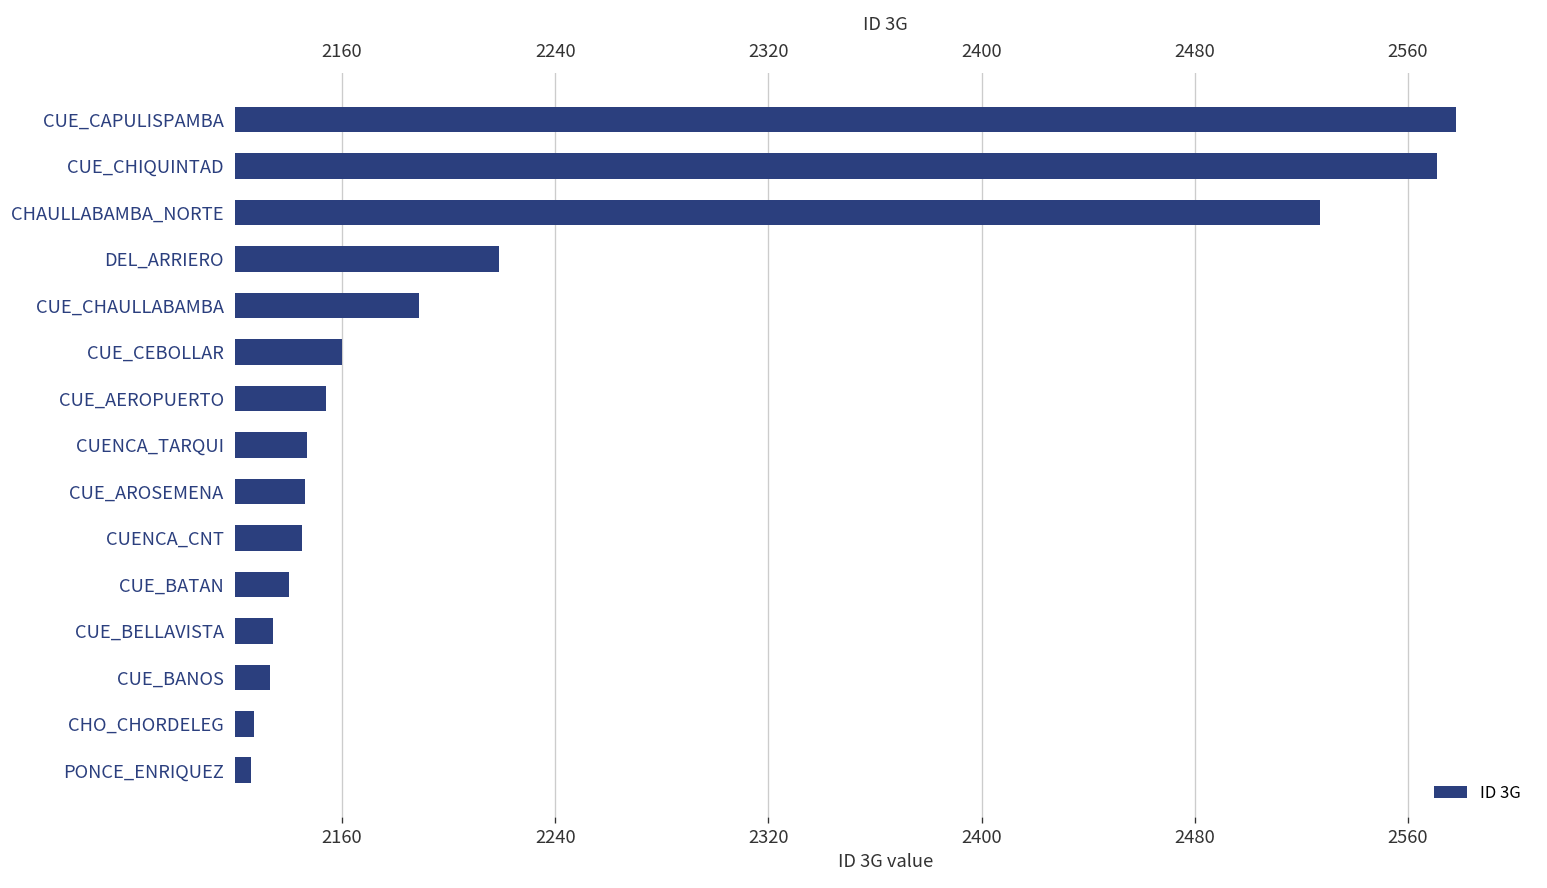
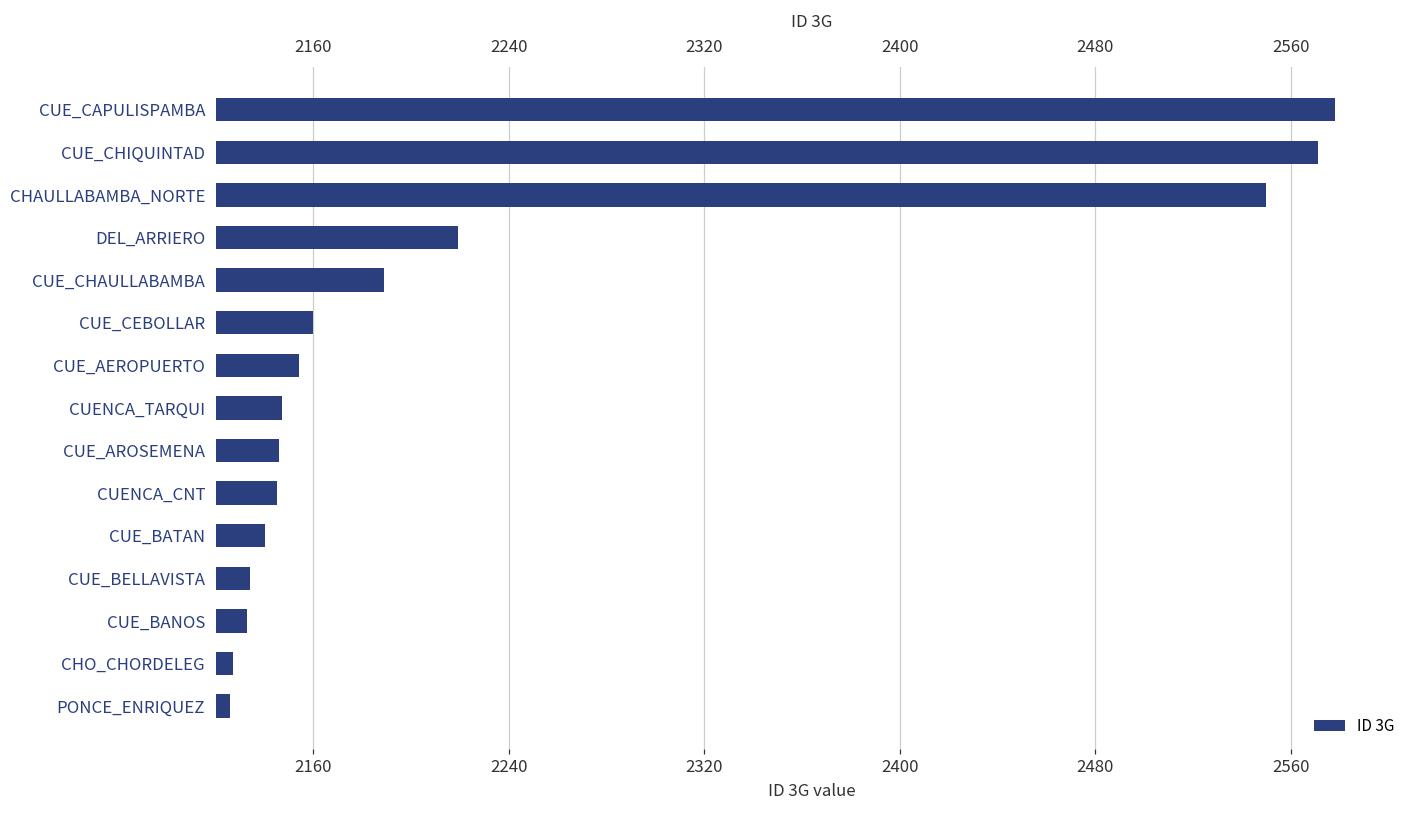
CHAULLABAMBA_NORTE: 2527 -> 2550
